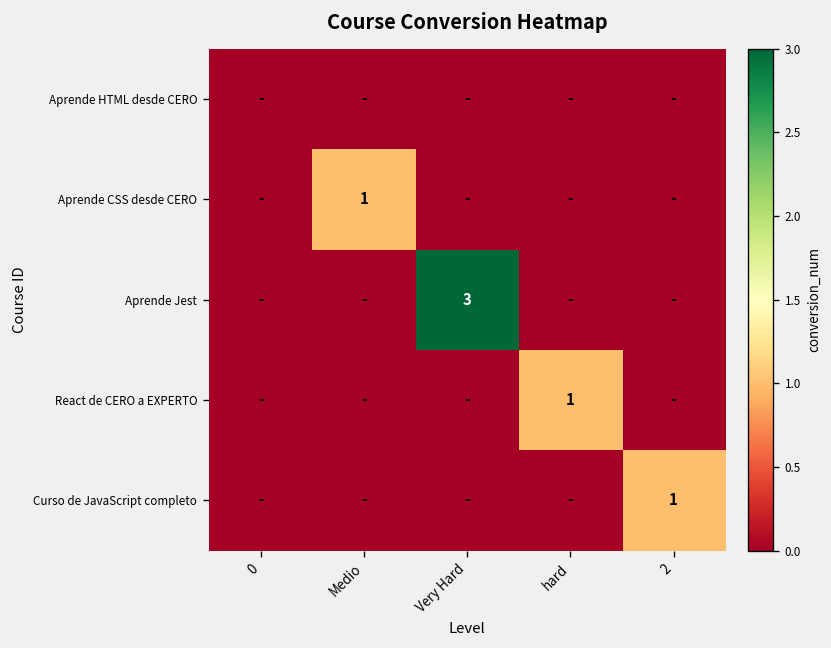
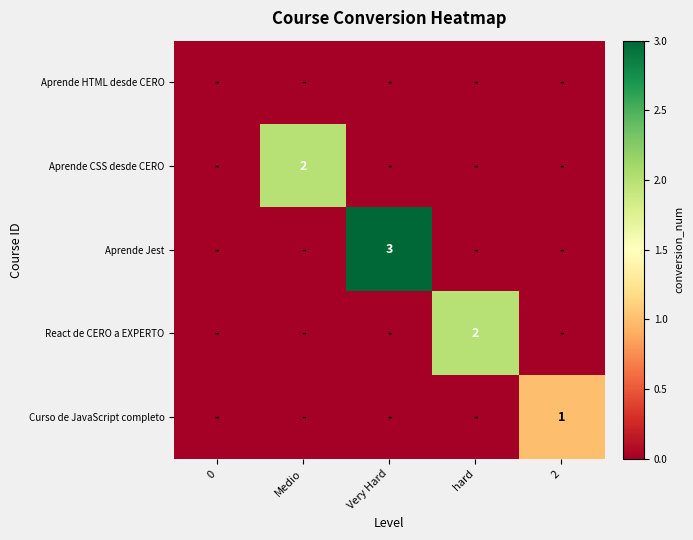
Aprende CSS desde CERO, Medio: 1 -> 2
React de CERO a EXPERTO, hard: 1 -> 2
